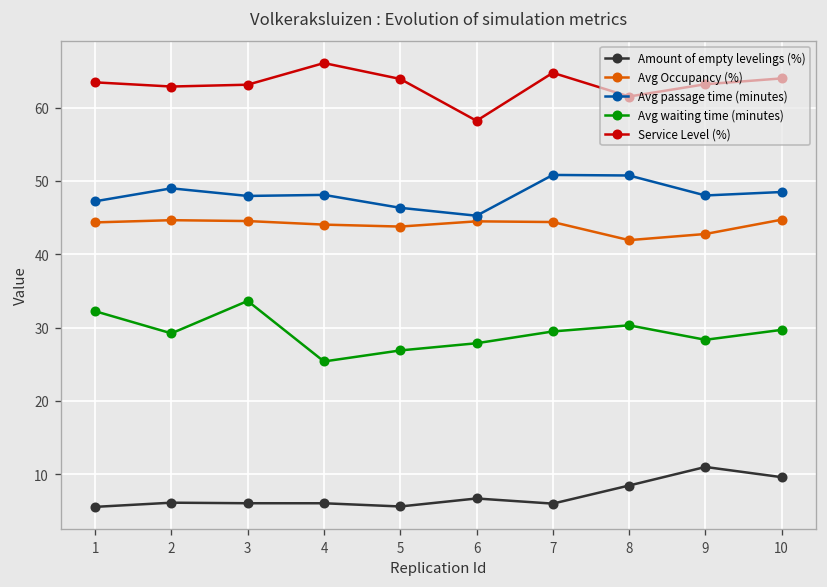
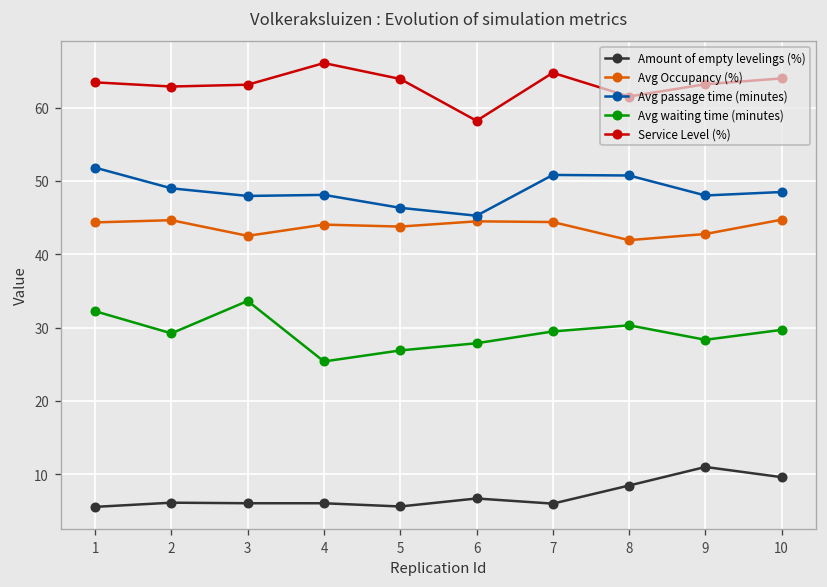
Avg passage time (minutes), 1: 47 -> 52
Avg Occupancy (%), 3: 45 -> 43
